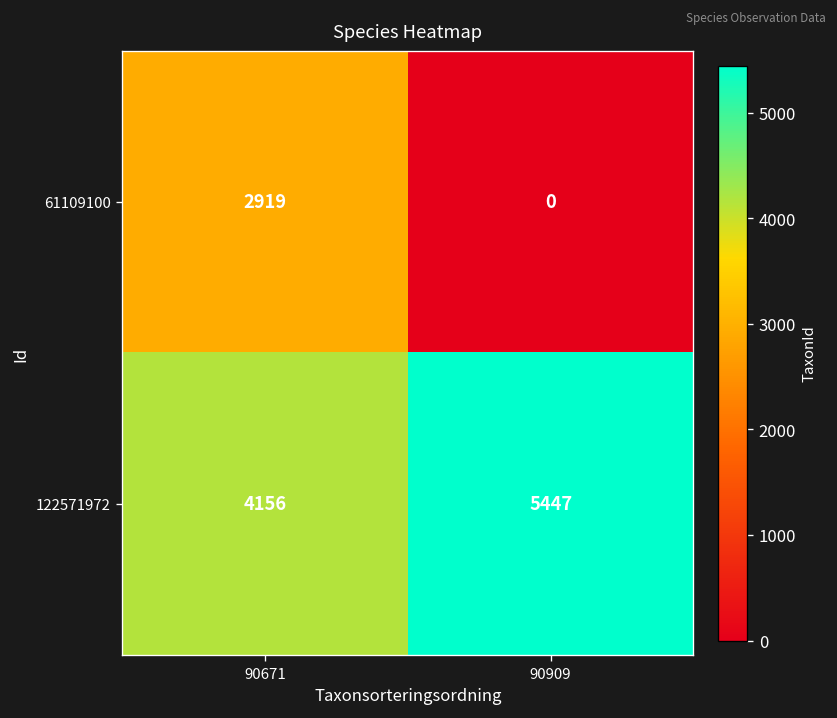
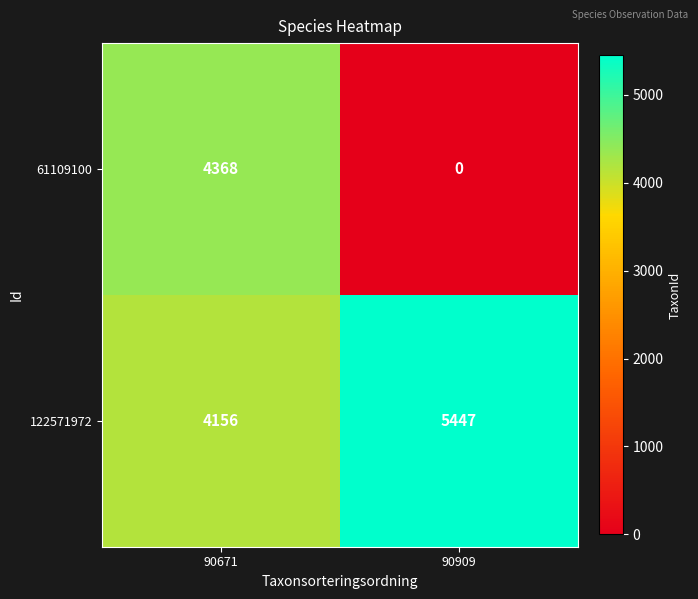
61109100, 90671: 2919 -> 4368
